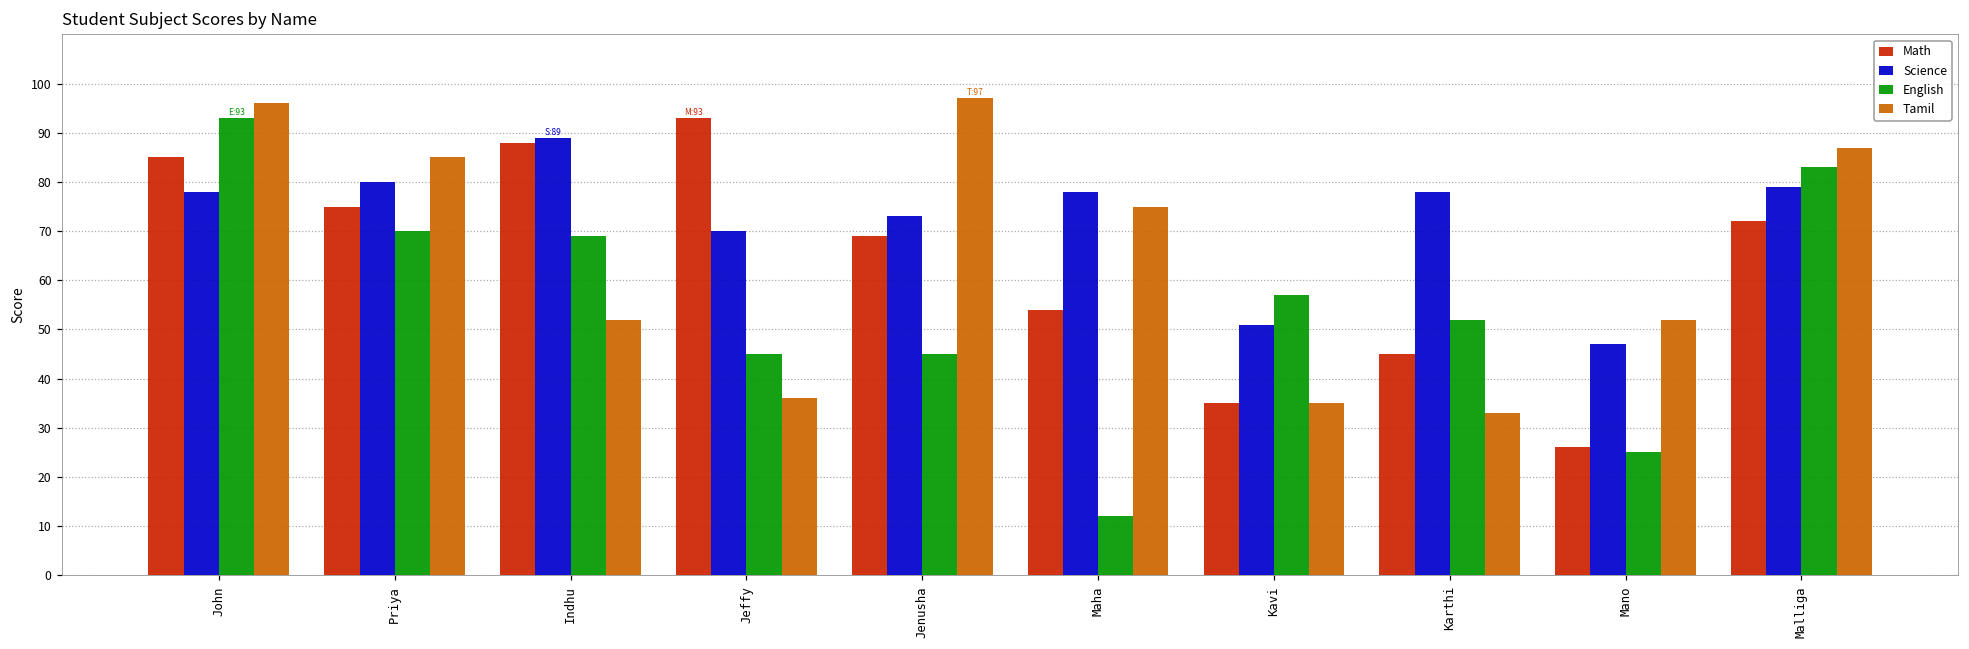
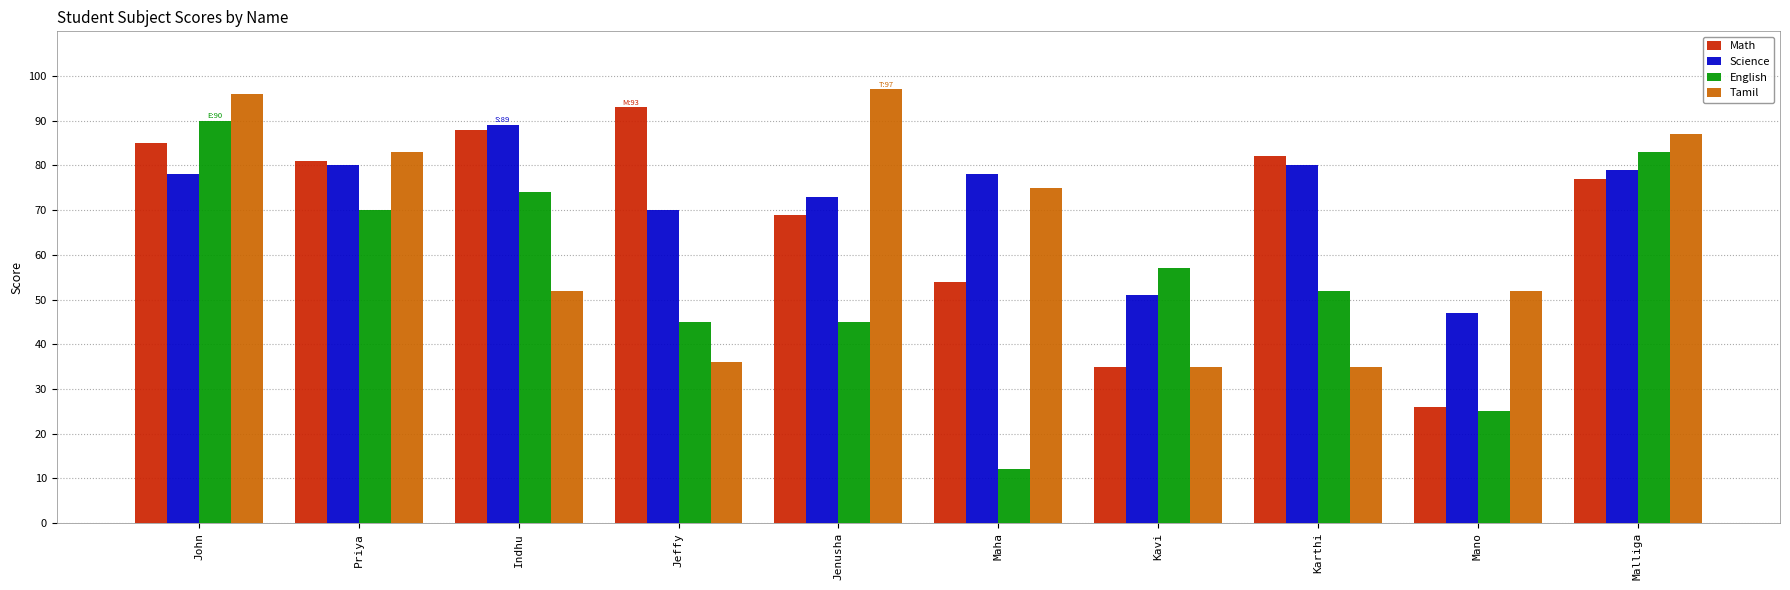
English, John: 93 -> 90
Math, Priya: 75 -> 81
Tamil, Priya: 85 -> 83
English, Indhu: 69 -> 74
Math, Karthi: 45 -> 82
Science, Karthi: 78 -> 80
Tamil, Karthi: 33 -> 35
Math, Malliga: 72 -> 77
